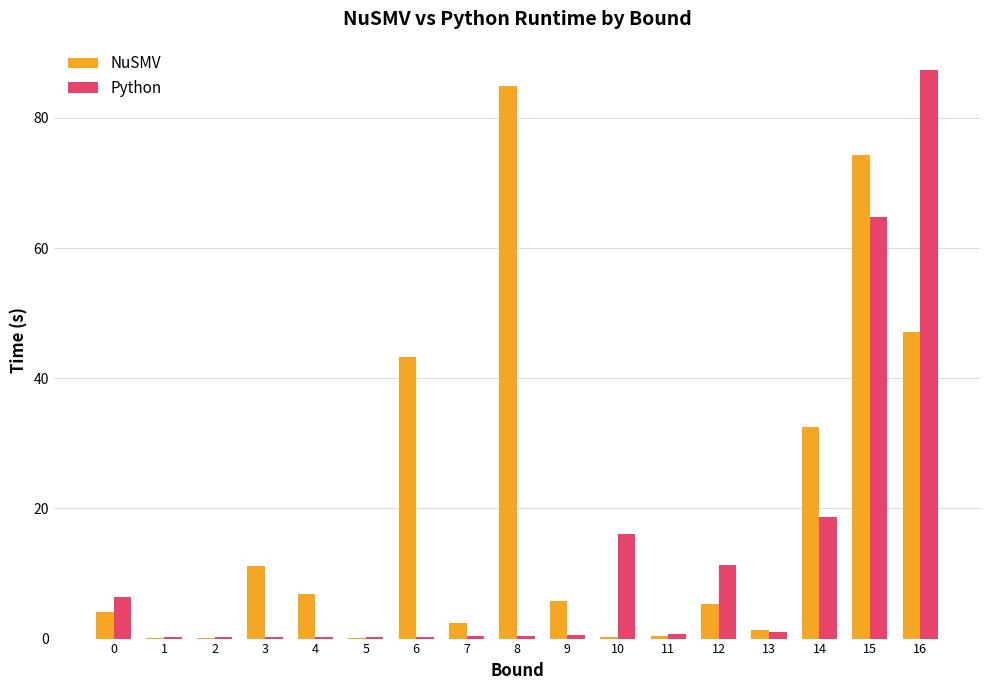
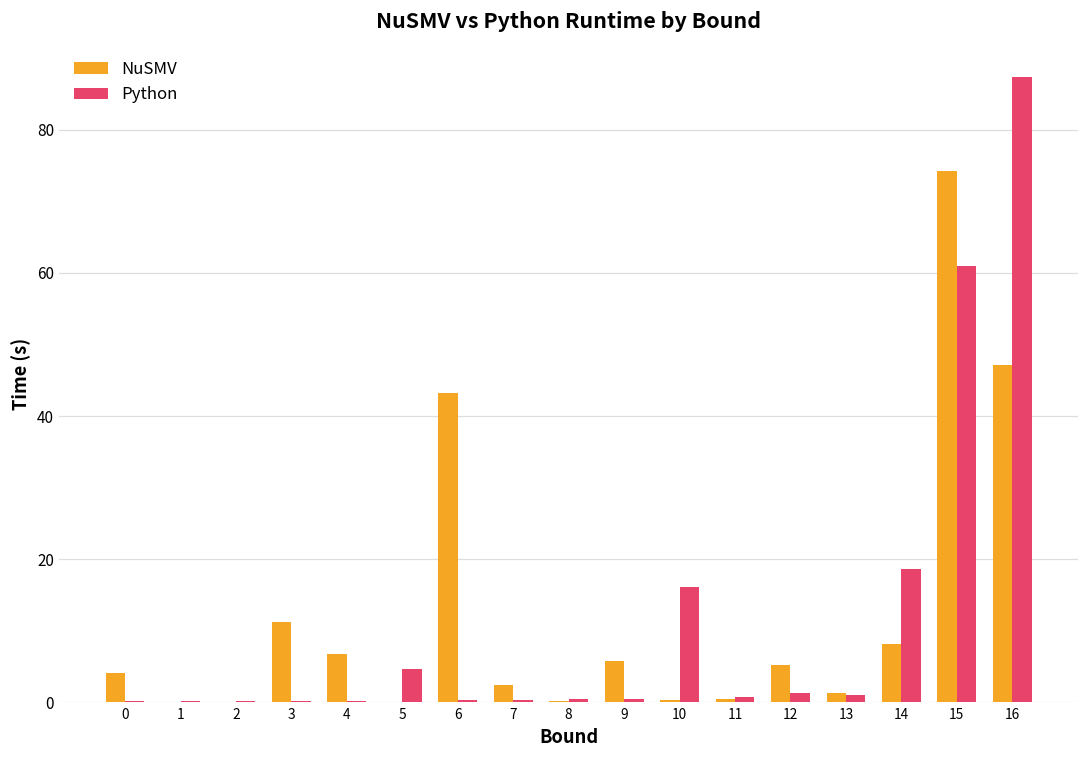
Python, 0: 6 -> 0
Python, 5: 0 -> 5
NuSMV, 8: 85 -> 0
Python, 12: 11 -> 1
NuSMV, 14: 33 -> 8
Python, 15: 65 -> 61
